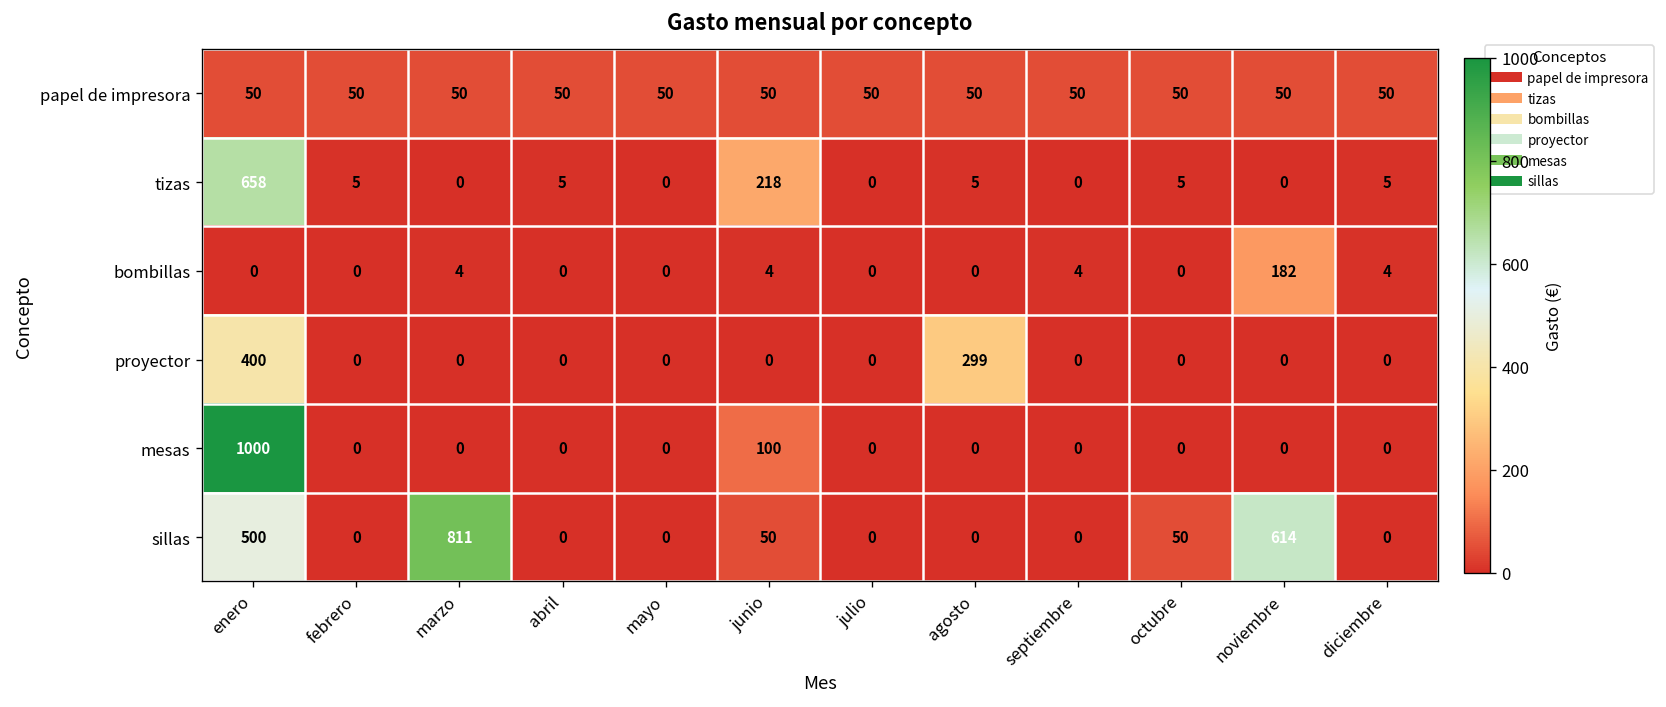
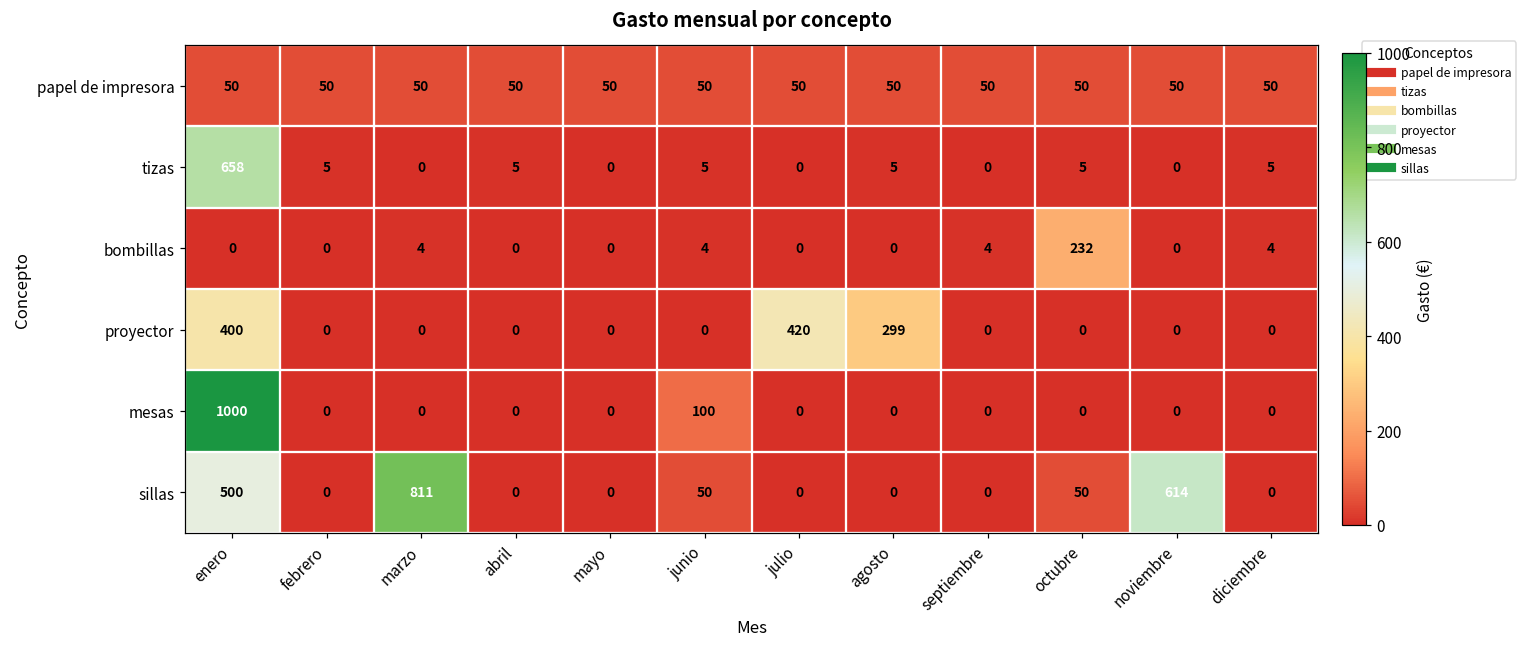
tizas, junio: 218 -> 5
bombillas, octubre: 0 -> 232
bombillas, noviembre: 182 -> 0
proyector, julio: 0 -> 420
